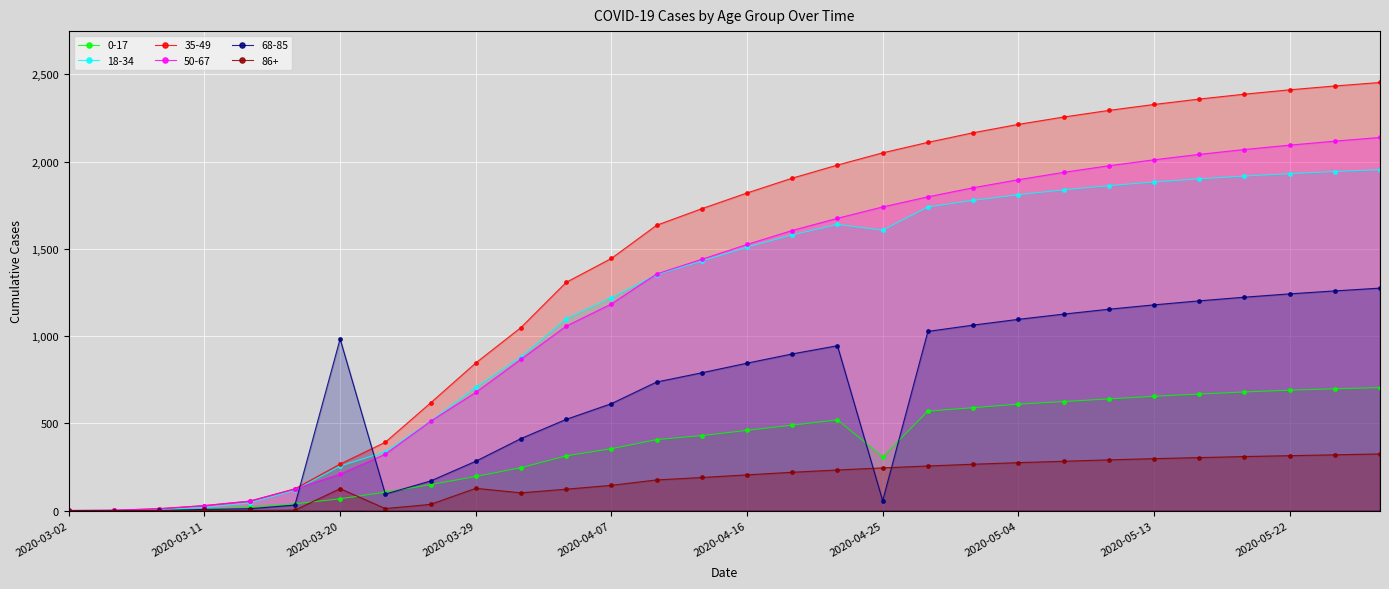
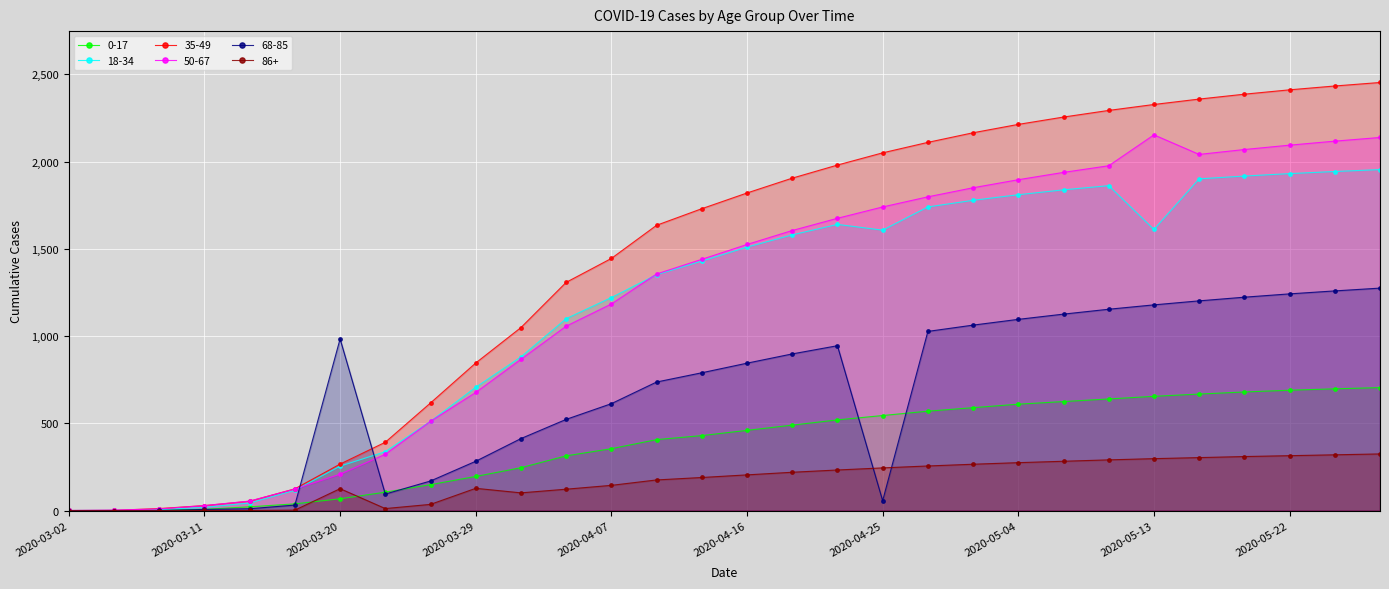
0-17, 2020-04-25: 310 -> 550
18-34, 2020-05-13: 1,880 -> 1,610
50-67, 2020-05-13: 2,010 -> 2,150
